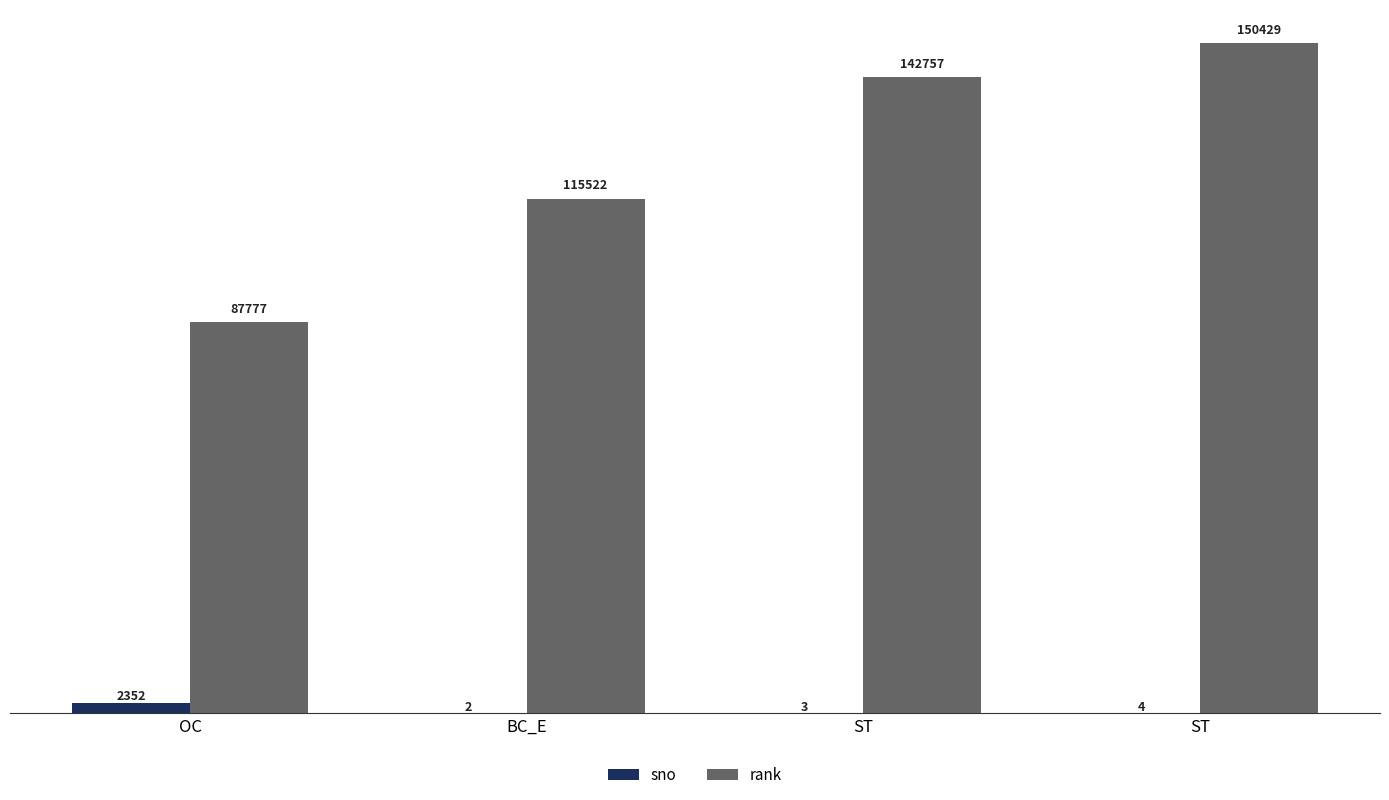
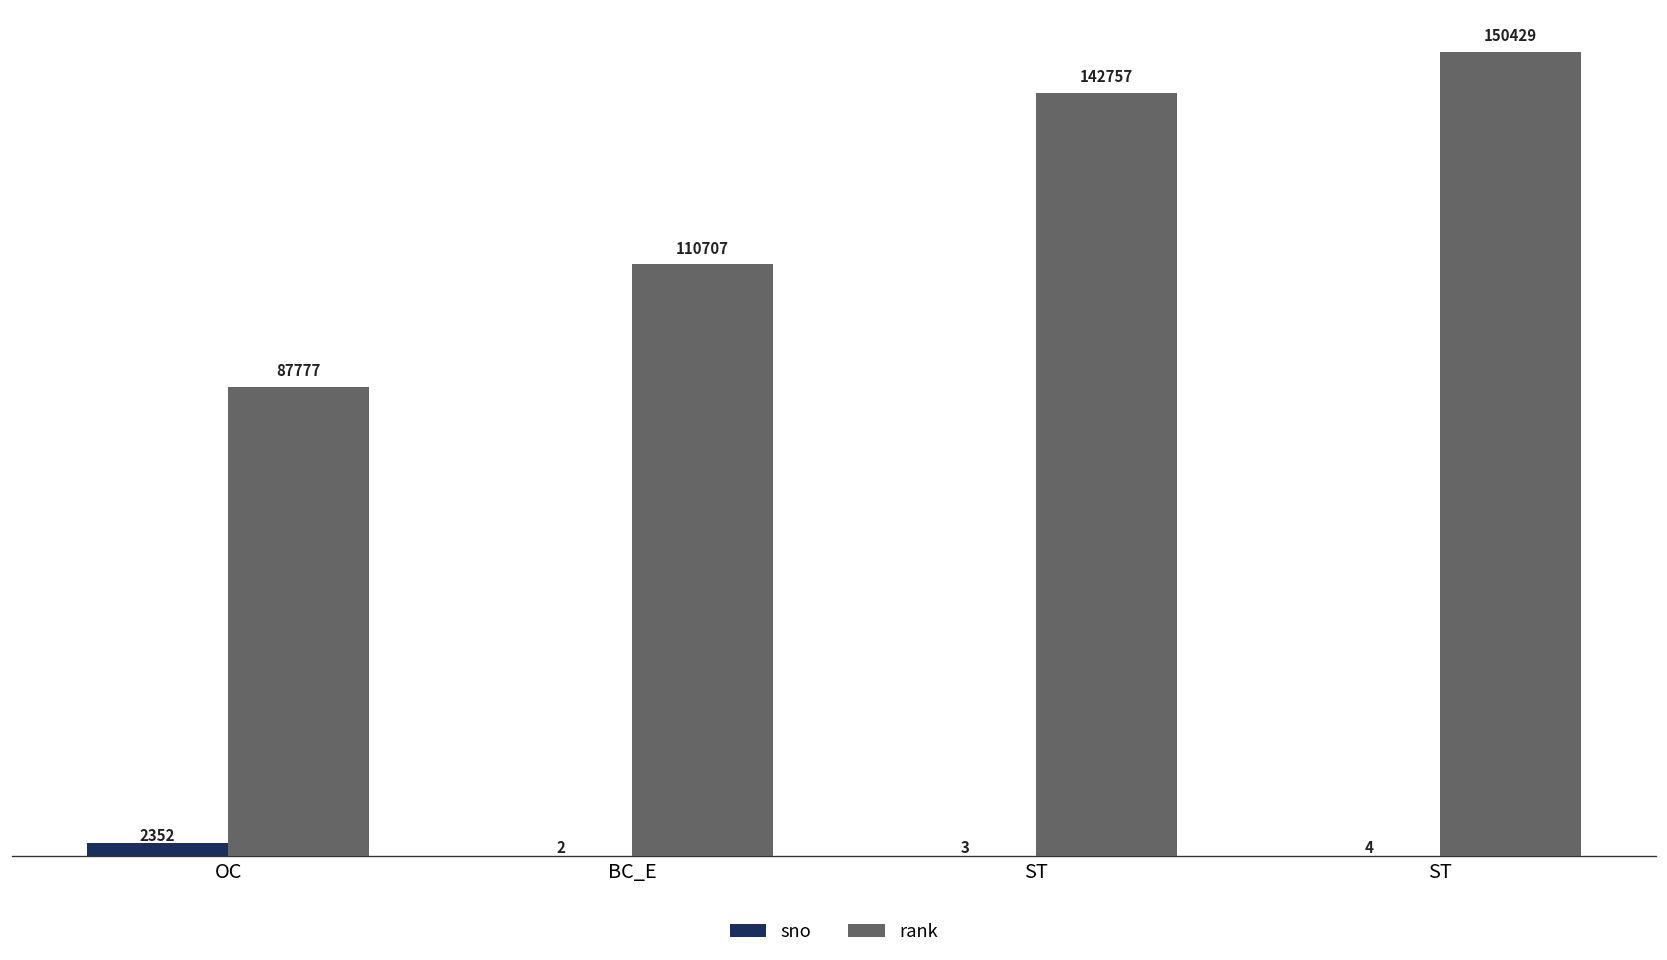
rank, BC_E: 115522 -> 110707
